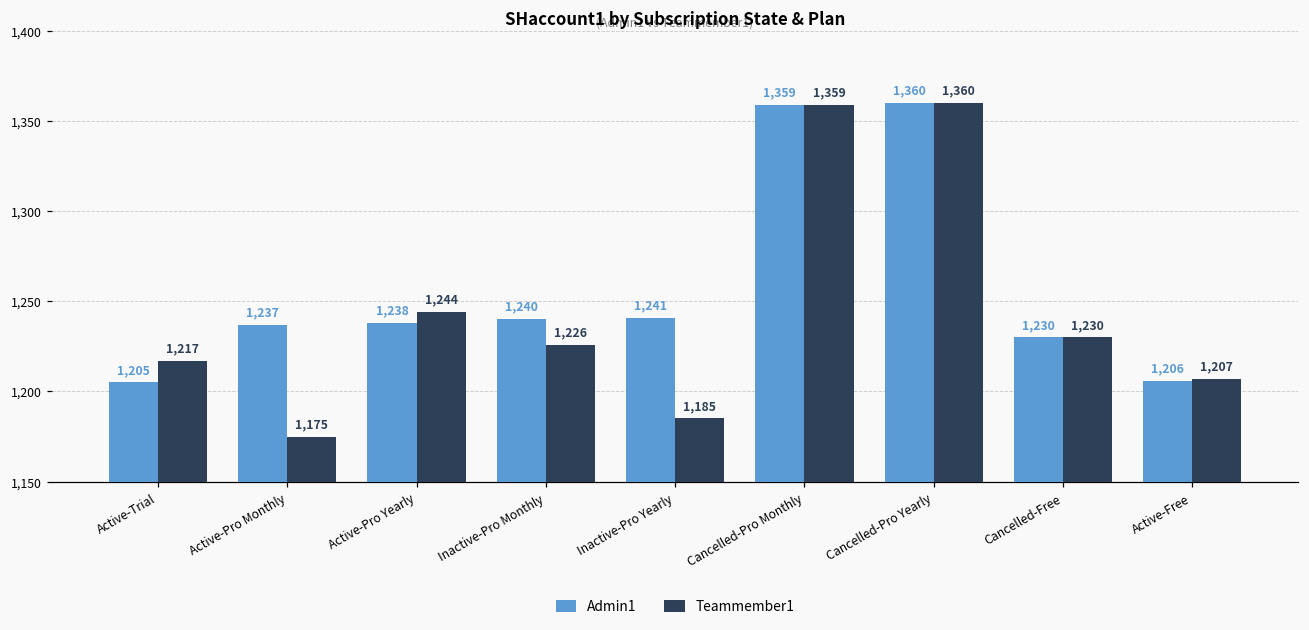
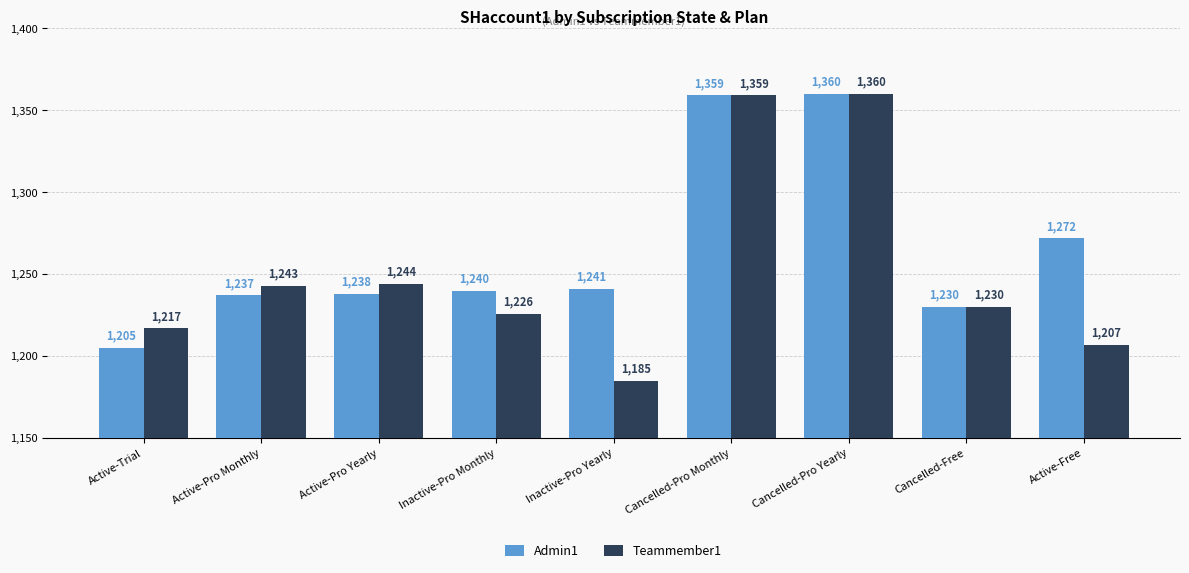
Teammember1, Active-Pro Monthly: 1,175 -> 1,243
Admin1, Active-Free: 1,206 -> 1,272
